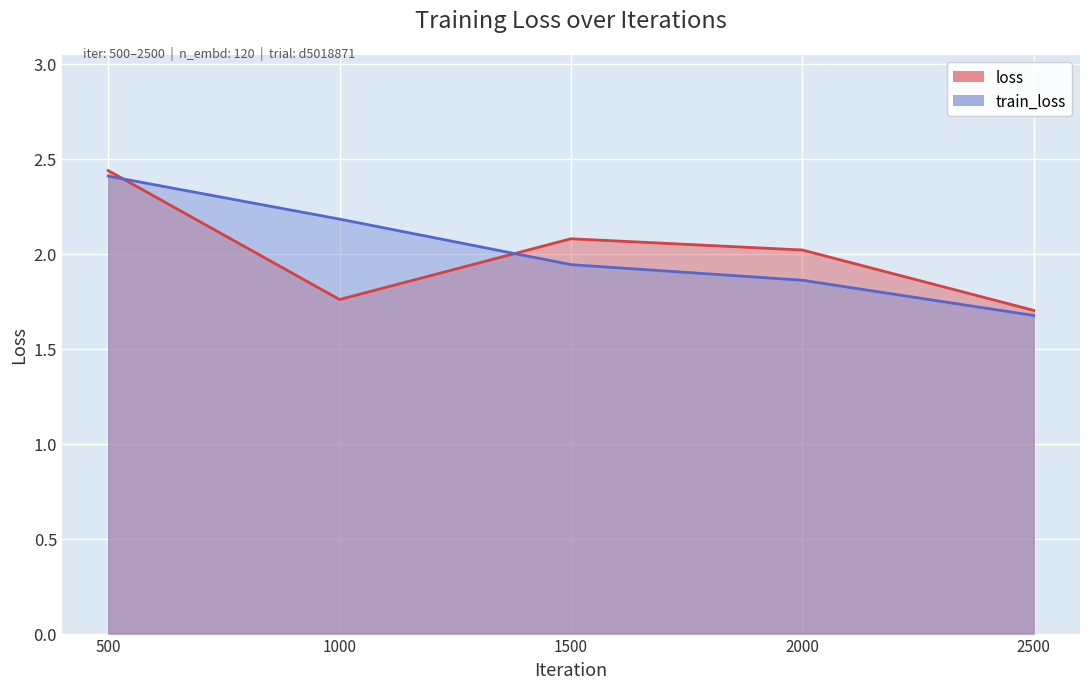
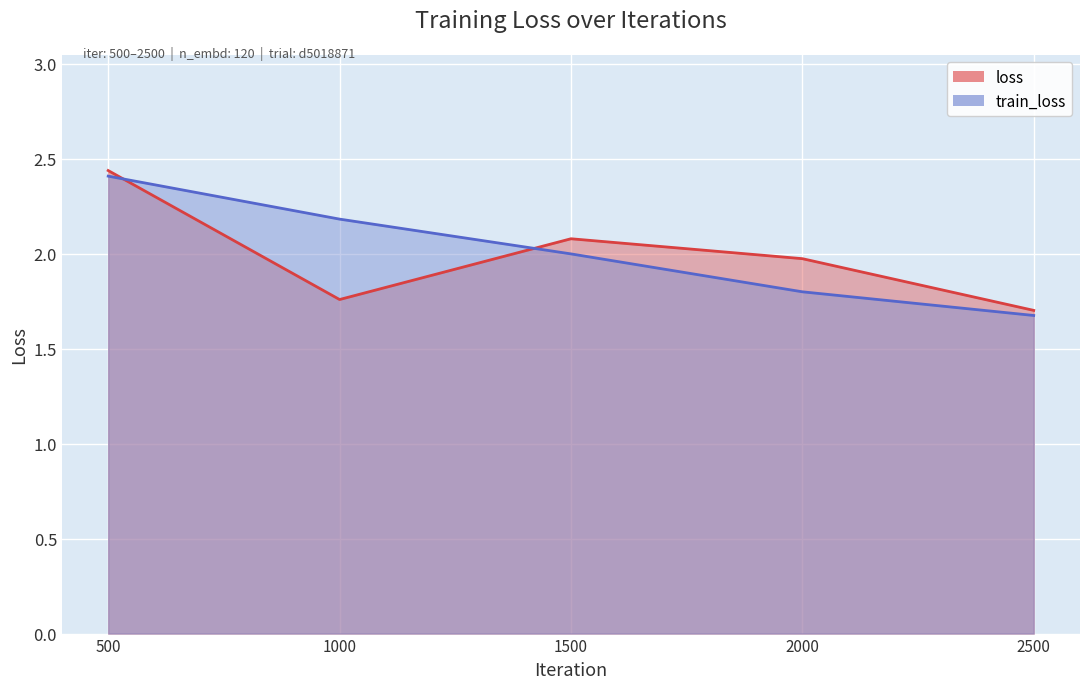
train_loss, 1500: 1.94 -> 2.00
loss, 2000: 2.02 -> 1.97
train_loss, 2000: 1.86 -> 1.80
